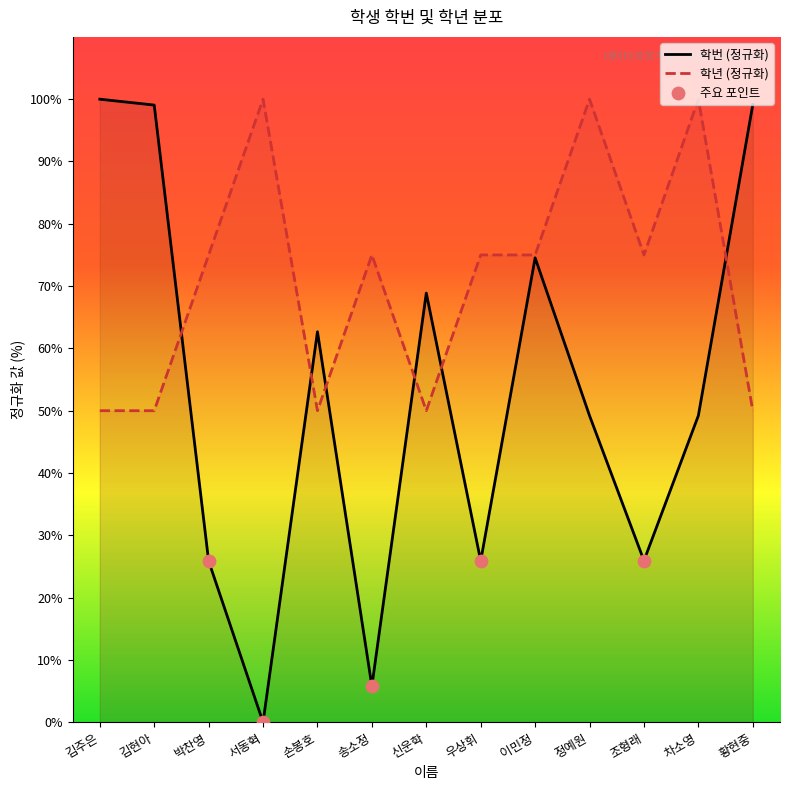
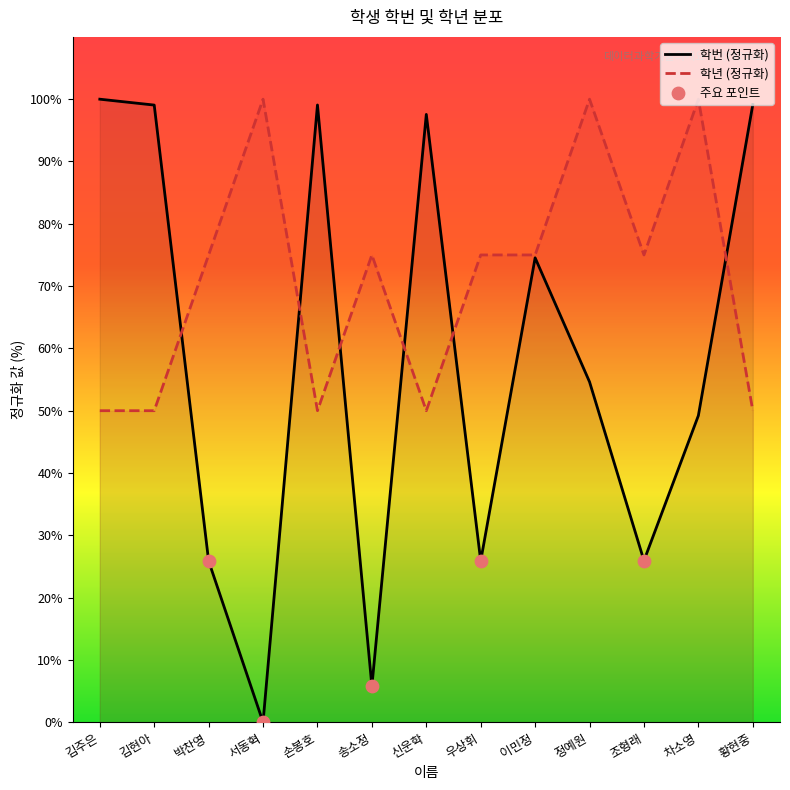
학번 (정규화), 손봉호: 63% -> 99%
학번 (정규화), 신운학: 69% -> 98%
학번 (정규화), 정예원: 49% -> 55%
